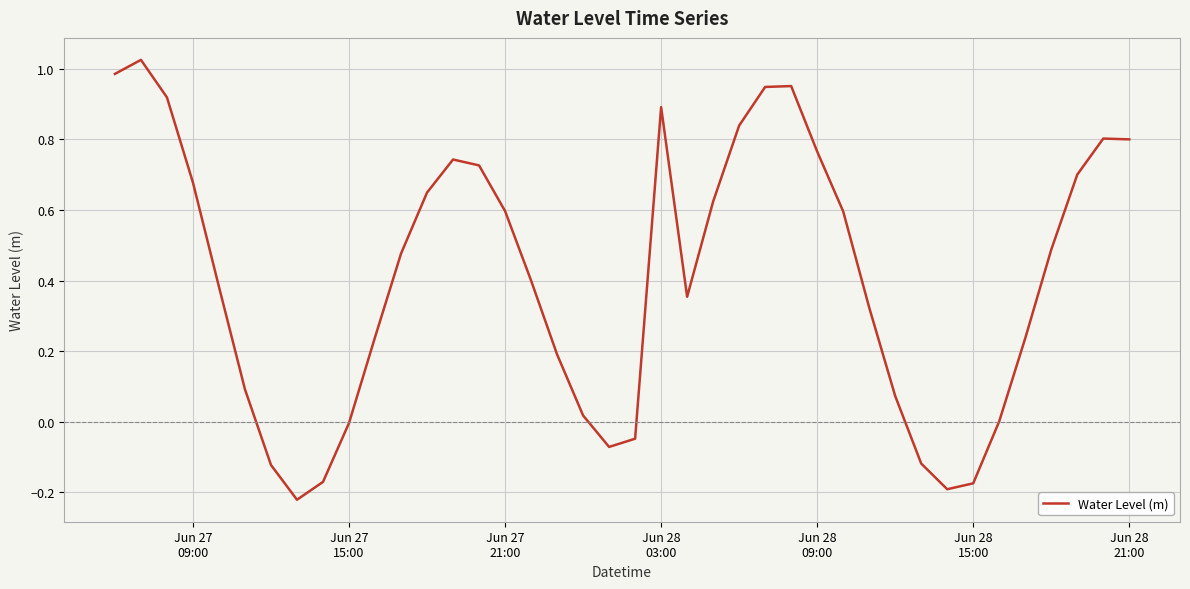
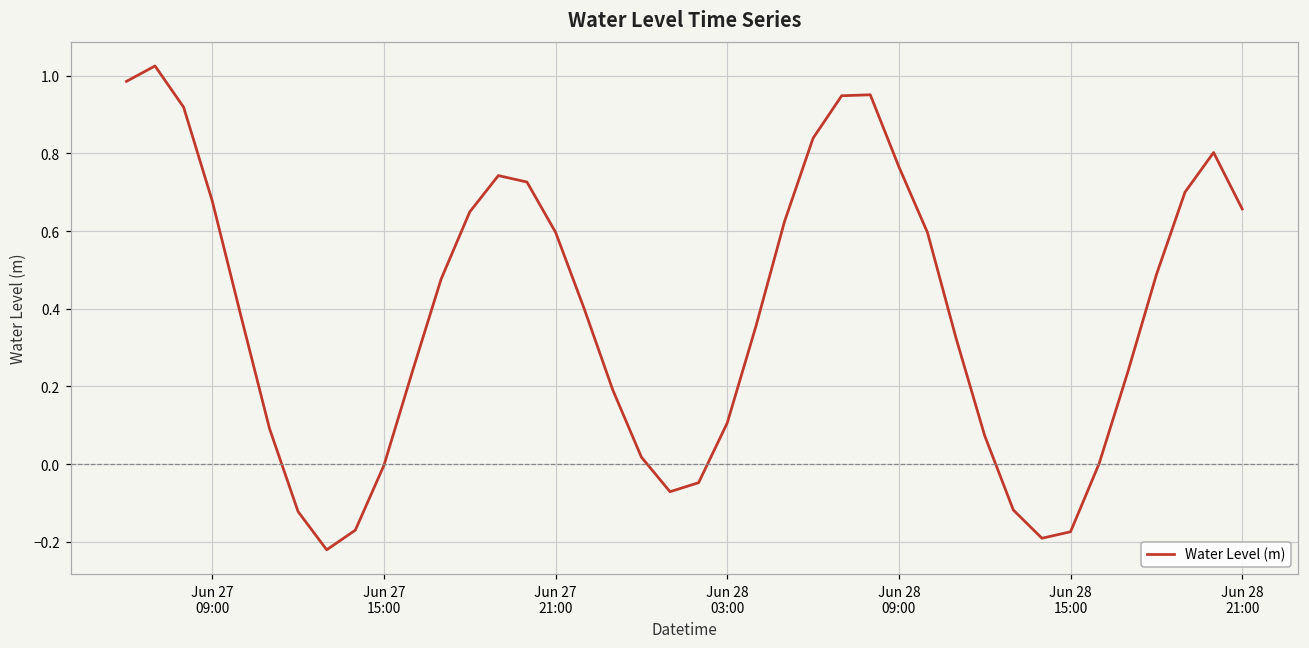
Jun 28 03:00: 0.89 -> 0.11
Jun 28 21:00: 0.80 -> 0.66
